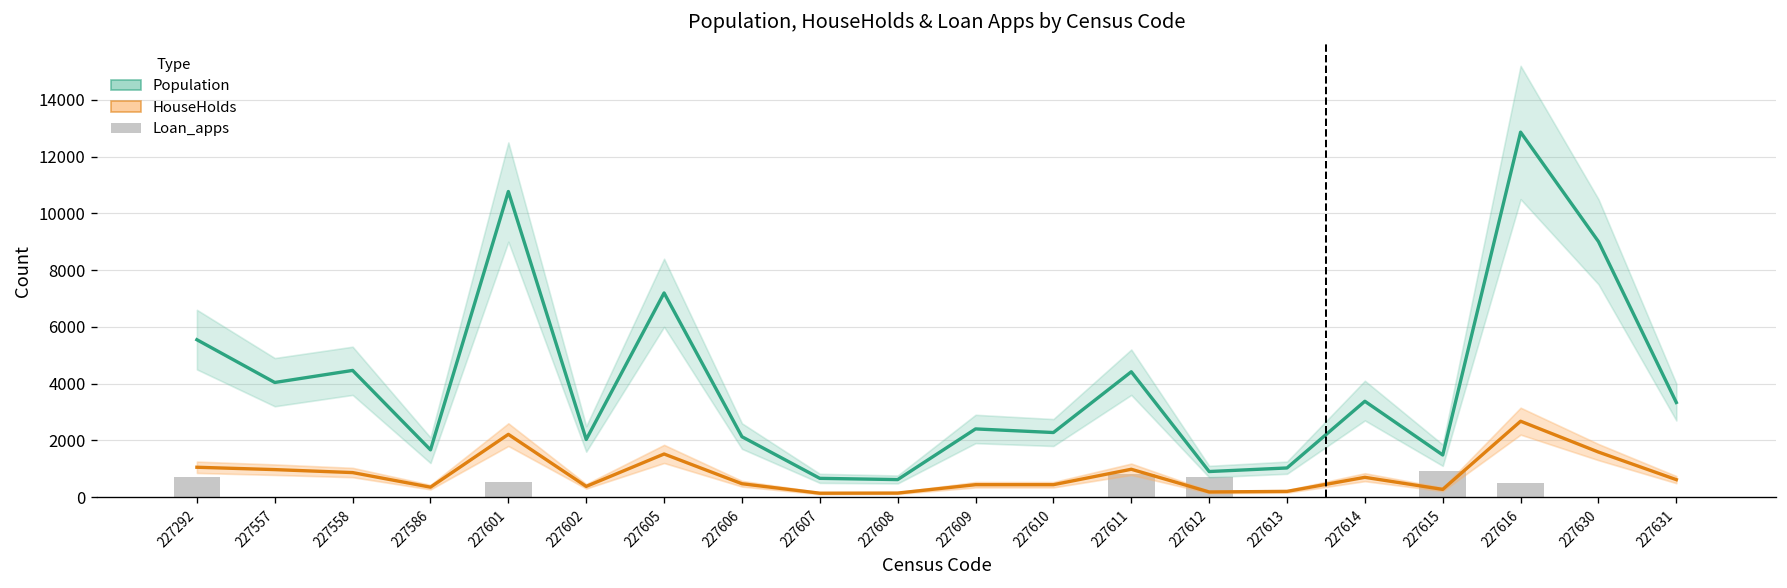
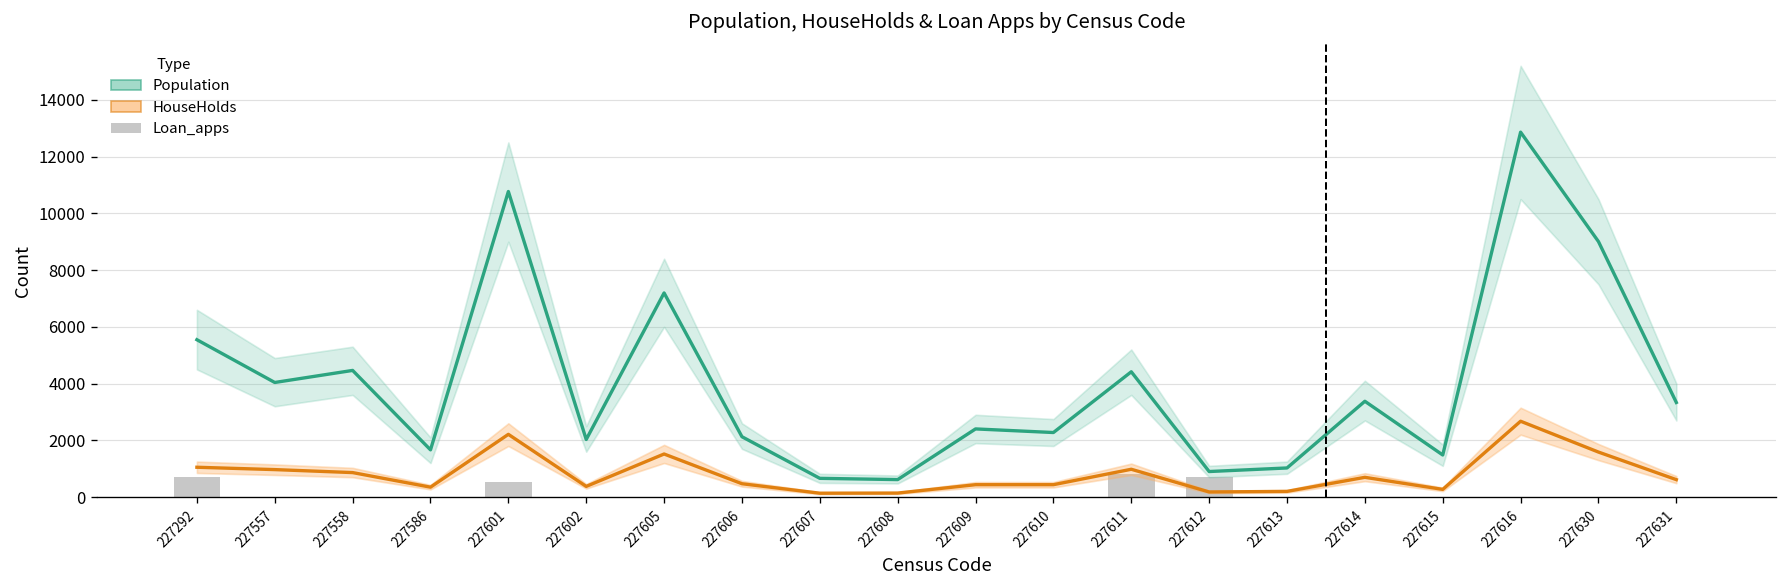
Loan_apps, 227615: 900 -> 0
Loan_apps, 227616: 500 -> 0
